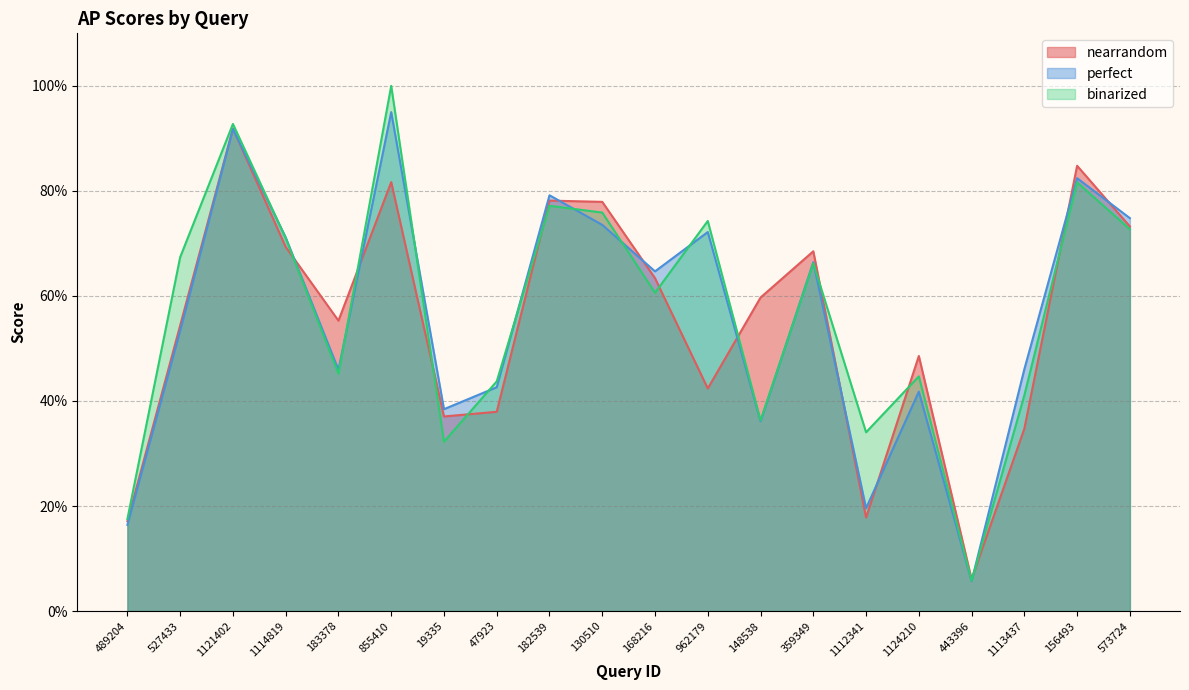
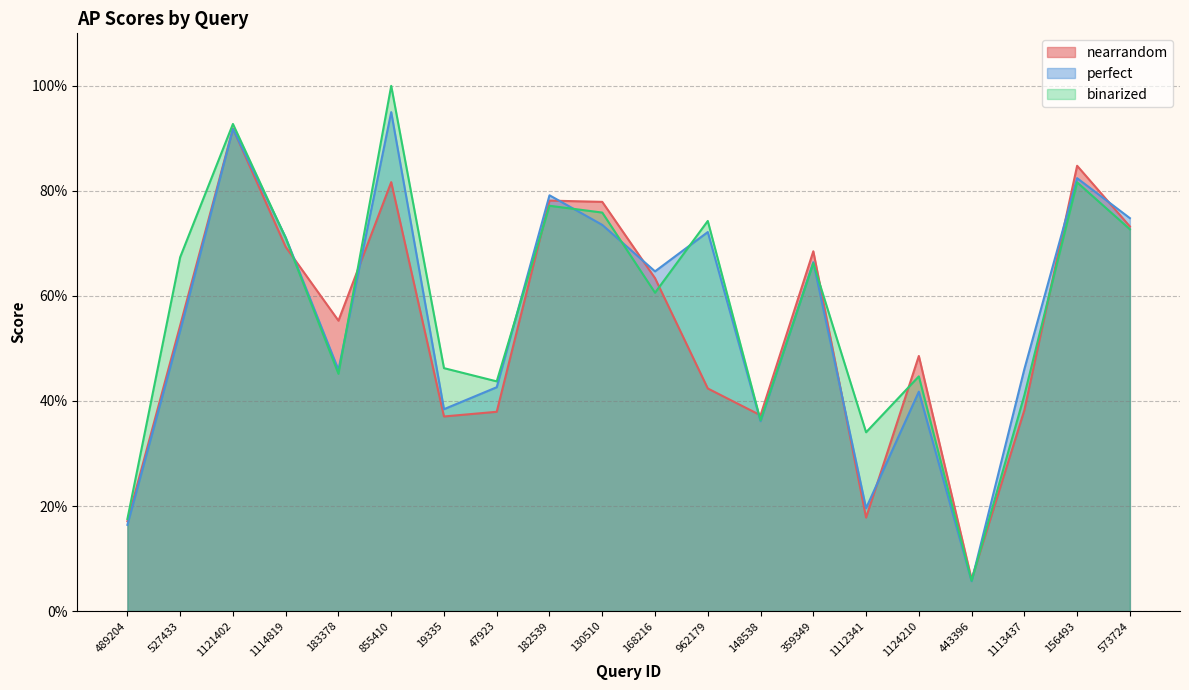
binarized, 19335: 32% -> 46%
nearrandom, 148538: 60% -> 37%
nearrandom, 1113437: 35% -> 38%
